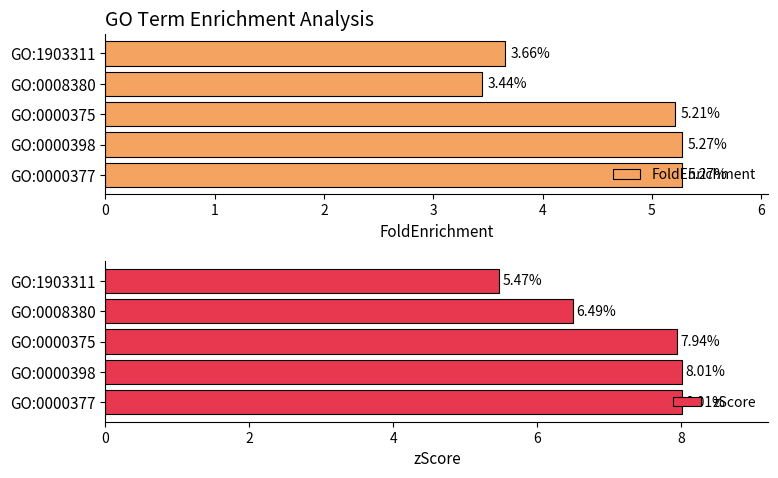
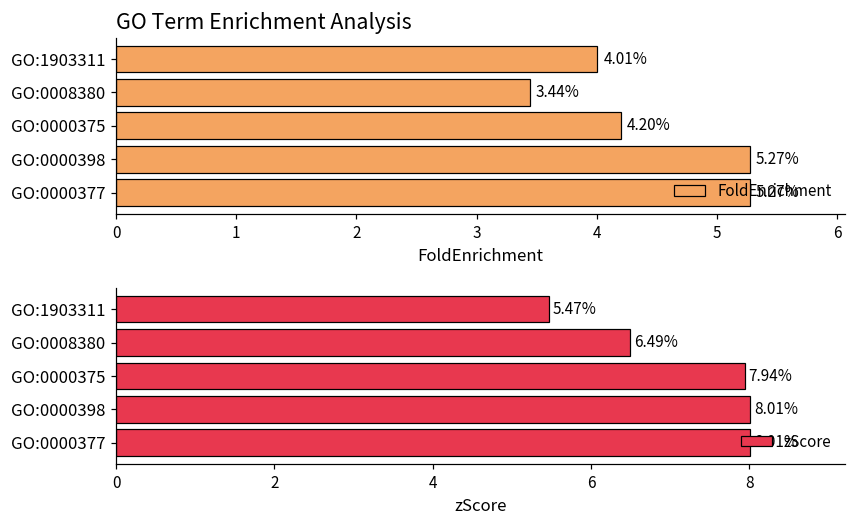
GO Term Enrichment Analysis, GO:1903311: 3.66% -> 4.01%
GO Term Enrichment Analysis, GO:0000375: 5.21% -> 4.20%
